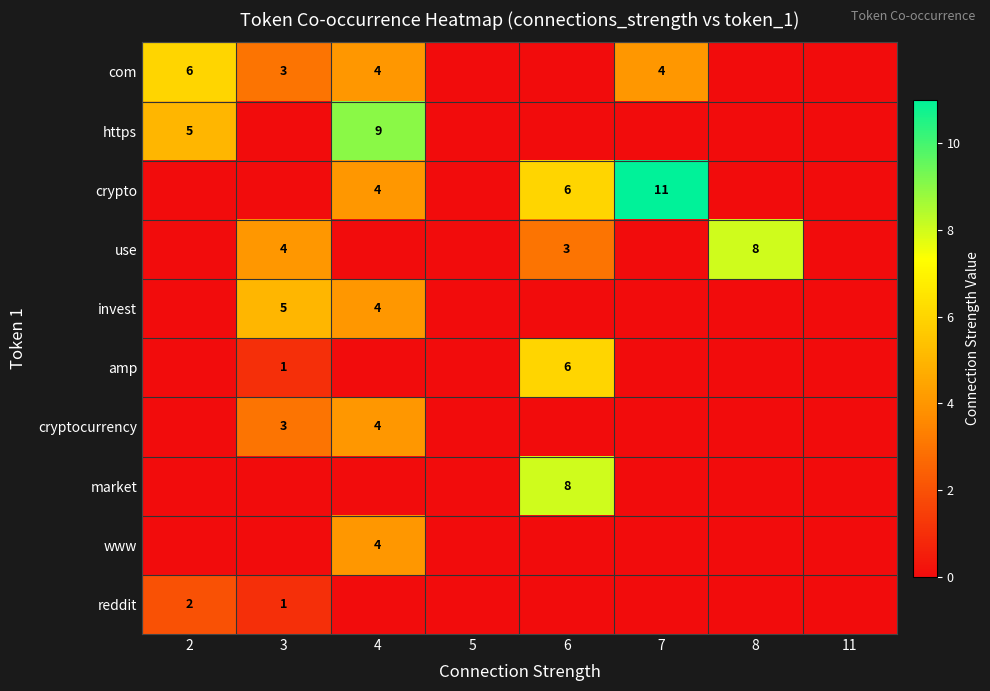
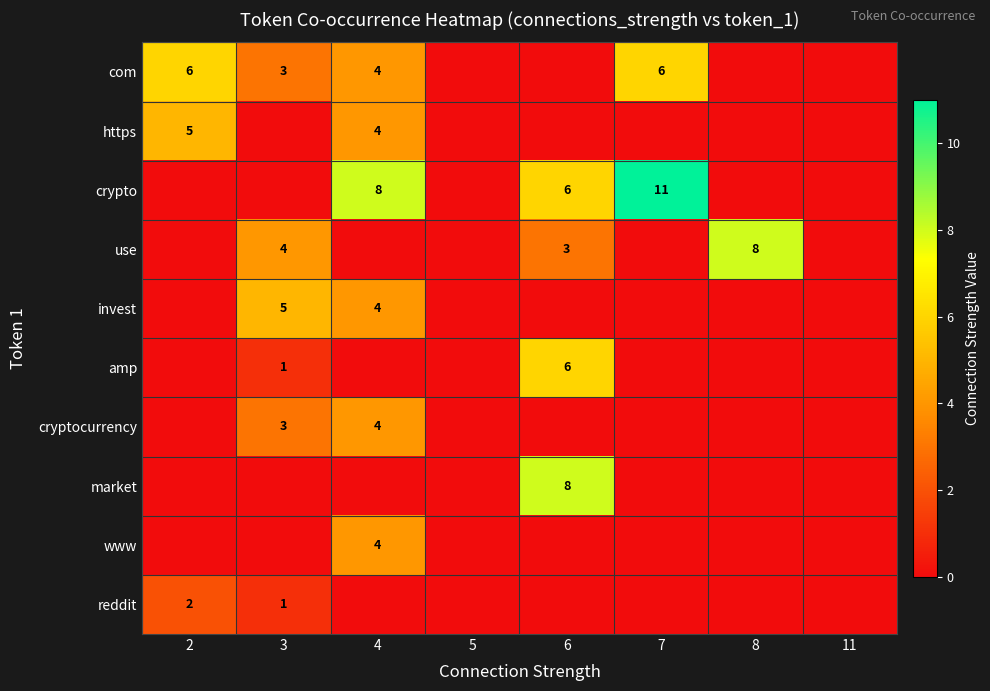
com, 7: 4 -> 6
https, 4: 9 -> 4
crypto, 4: 4 -> 8
